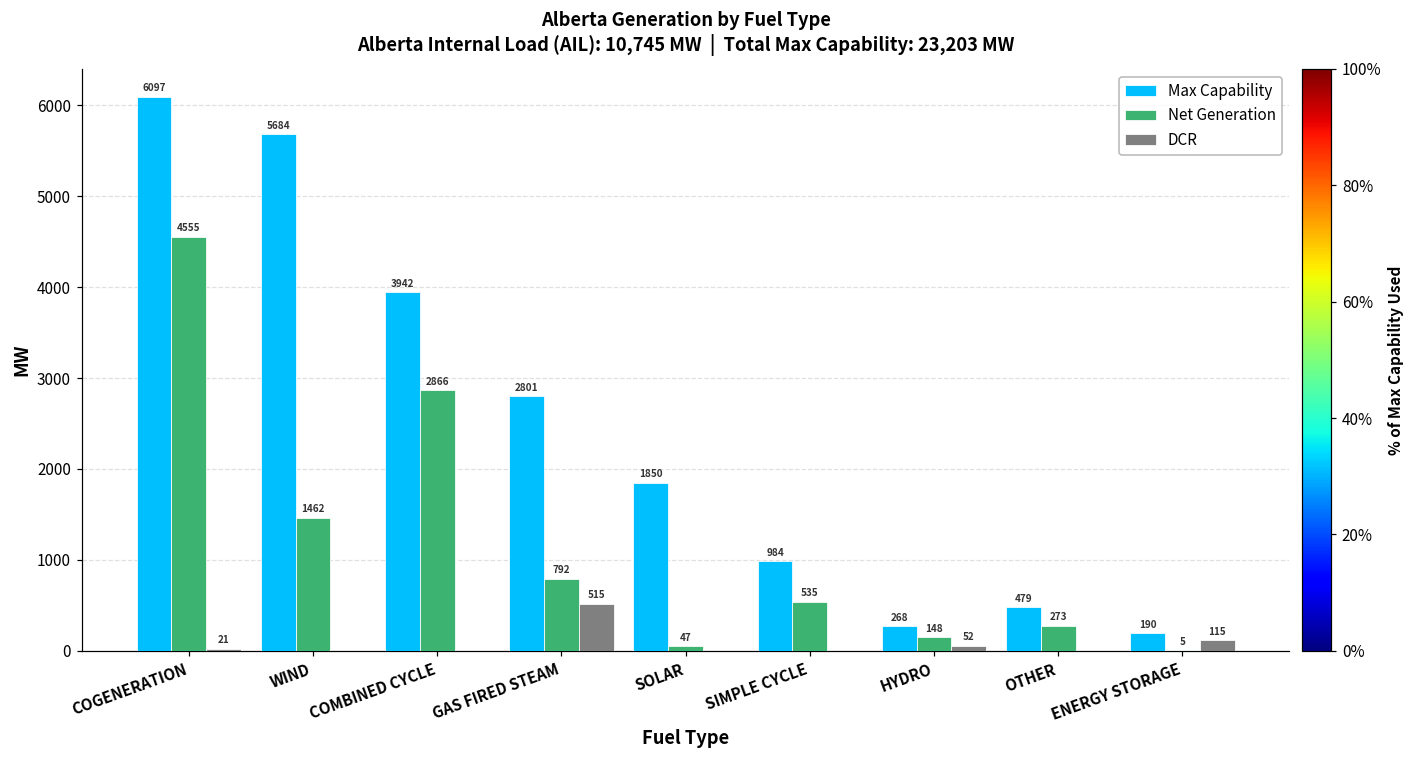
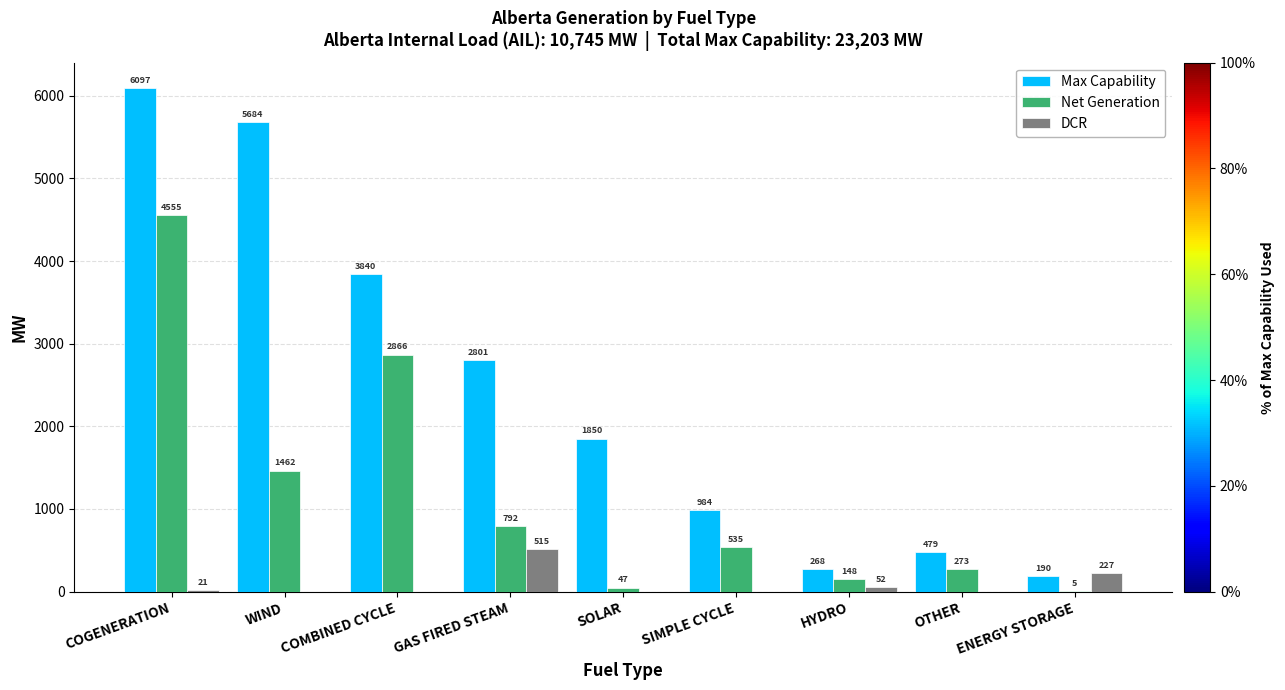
Max Capability, COMBINED CYCLE: 3942 -> 3840
DCR, ENERGY STORAGE: 115 -> 227
